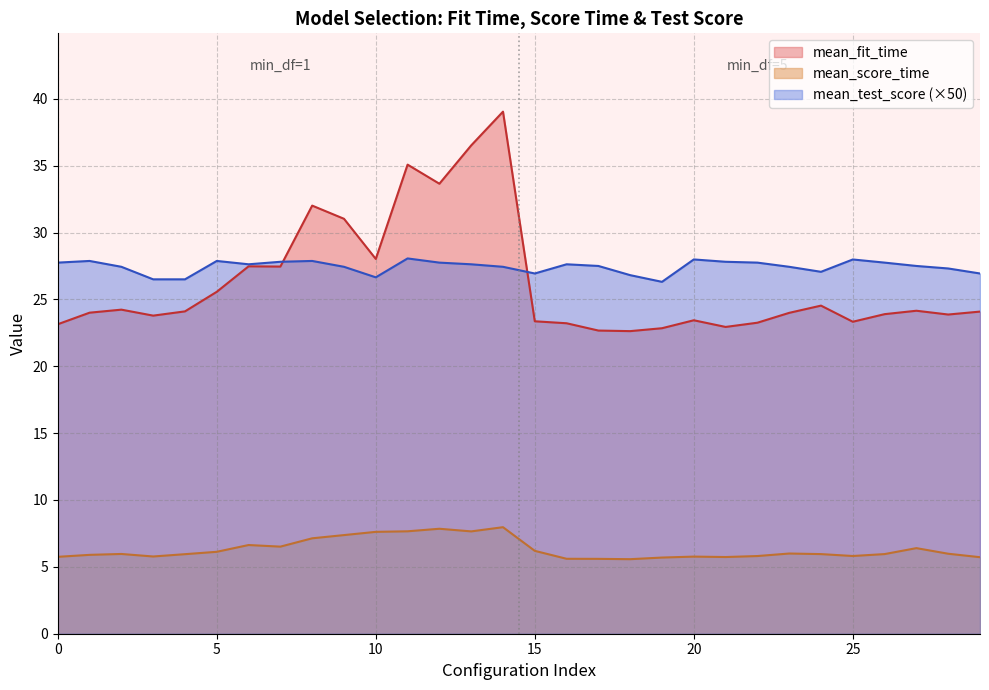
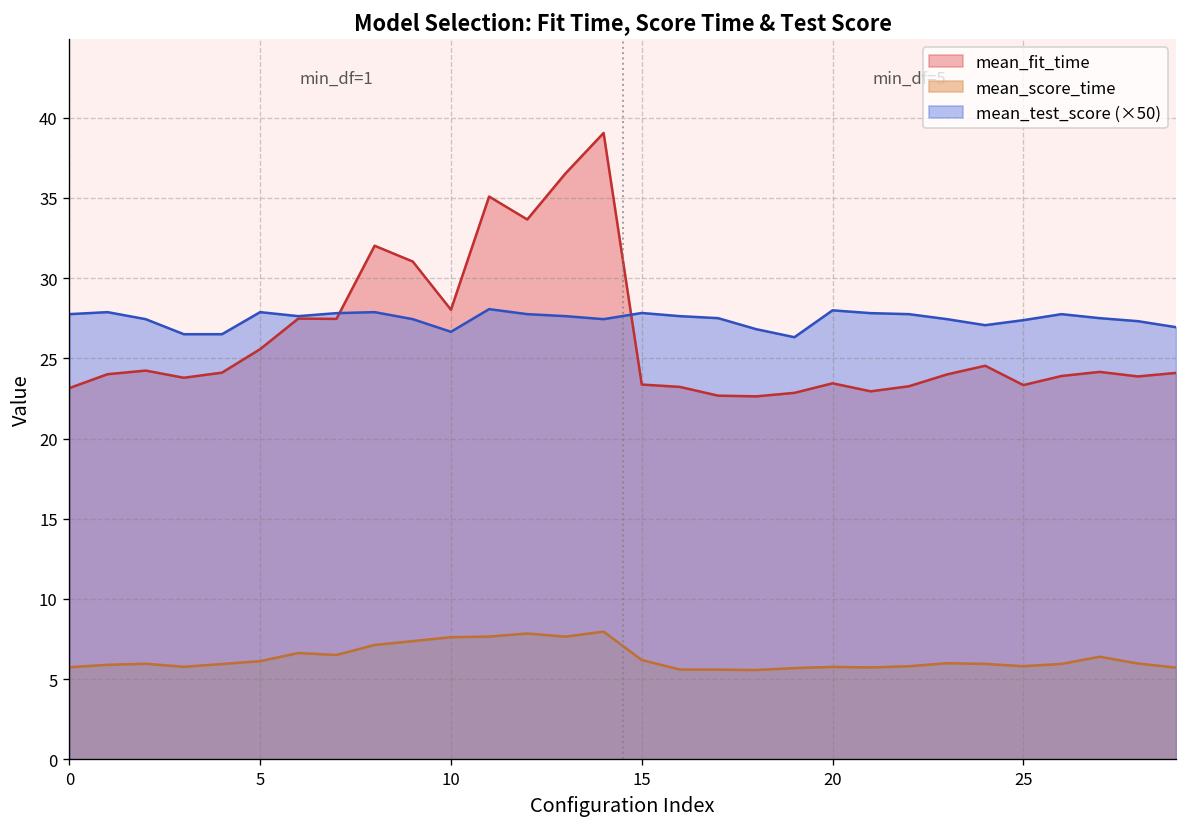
mean_test_score (×50), 15: 26.9 -> 27.8
mean_test_score (×50), 25: 28.0 -> 27.4
